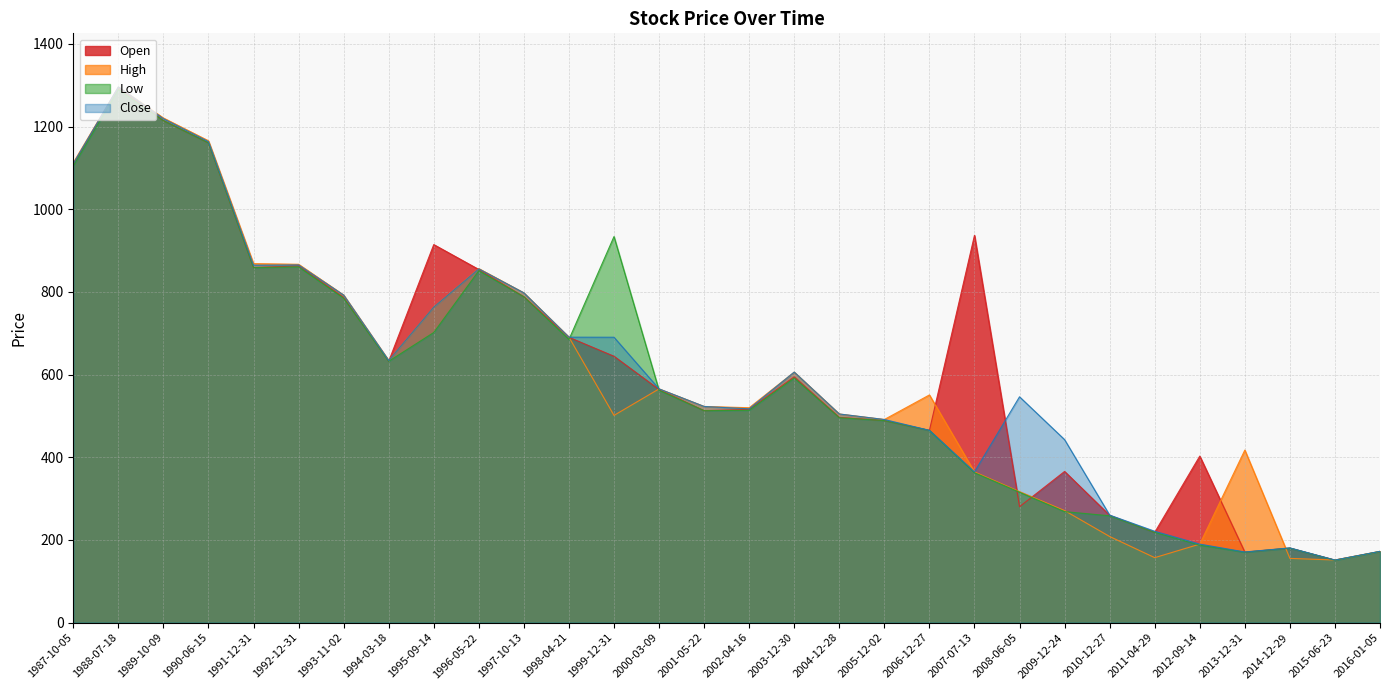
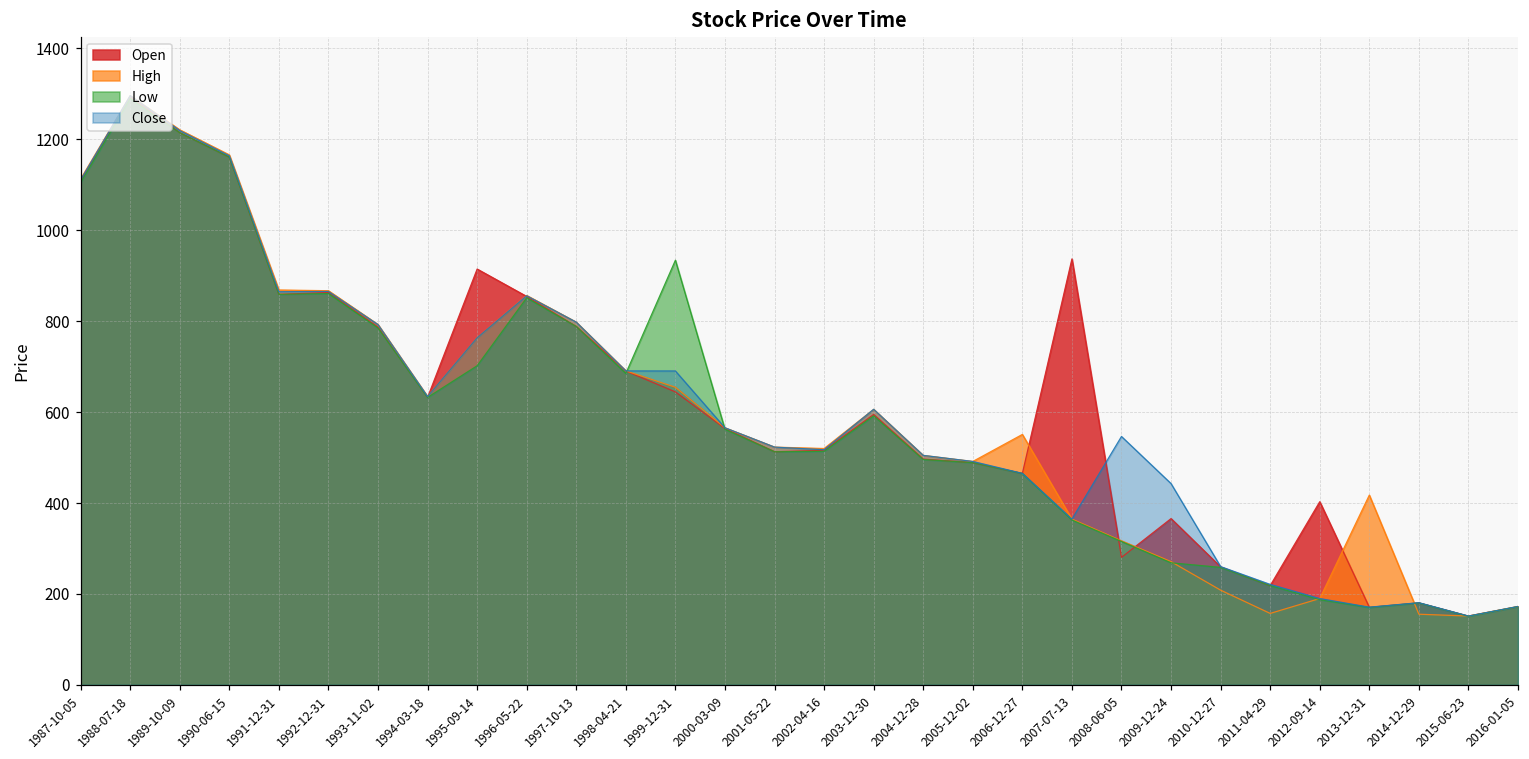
High, 1999-12-31: 500 -> 650
